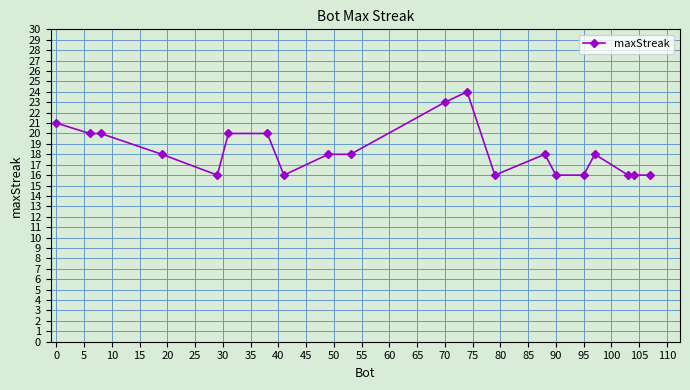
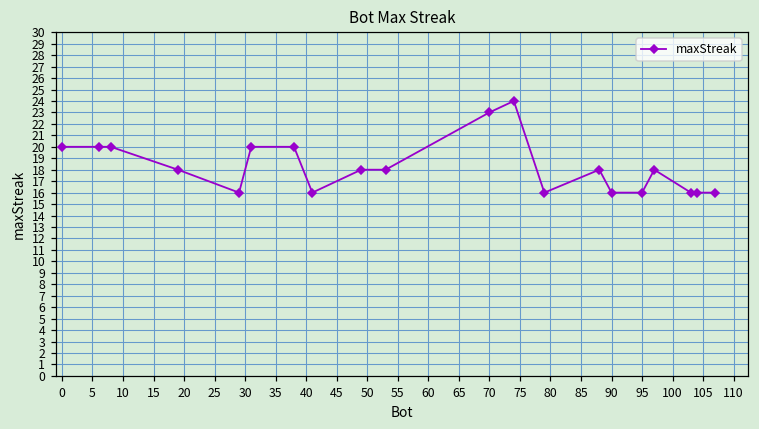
0: 21 -> 20
